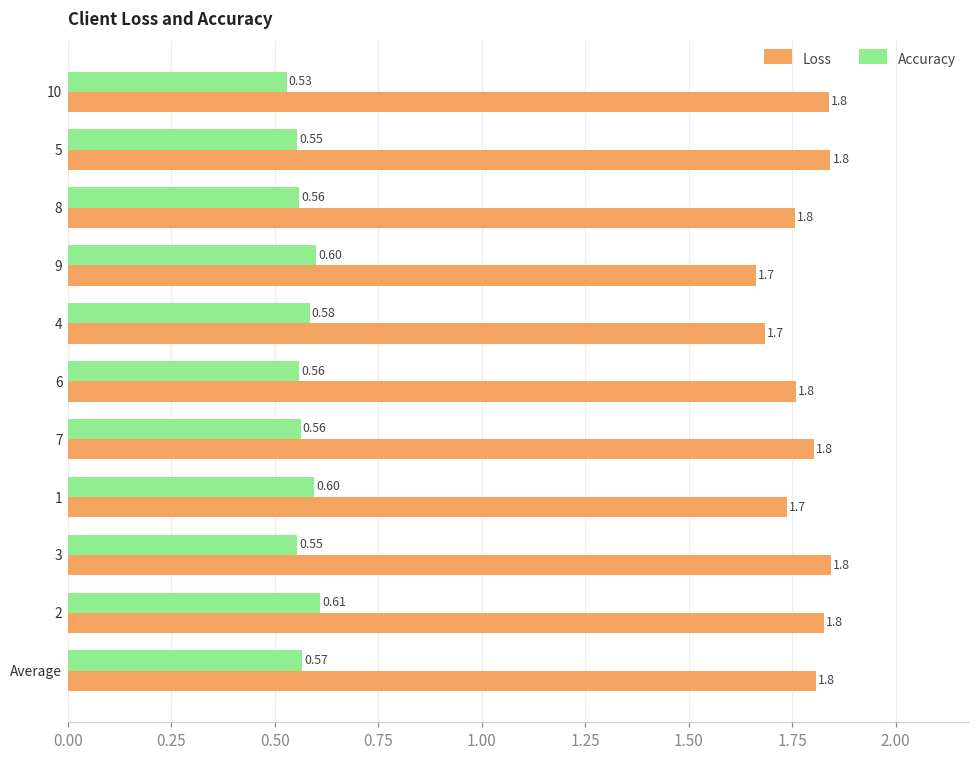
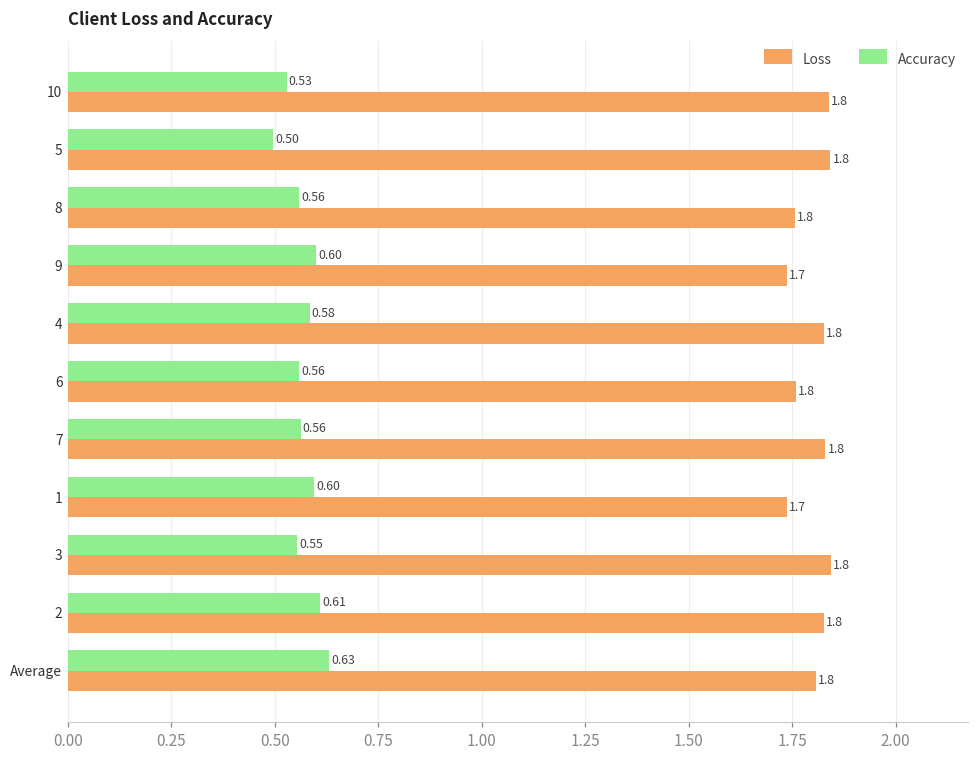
Accuracy, 5: 0.55 -> 0.50
Loss, 9: 1.66 -> 1.74
Loss, 4: 1.7 -> 1.8
Loss, 7: 1.80 -> 1.83
Accuracy, Average: 0.57 -> 0.63
